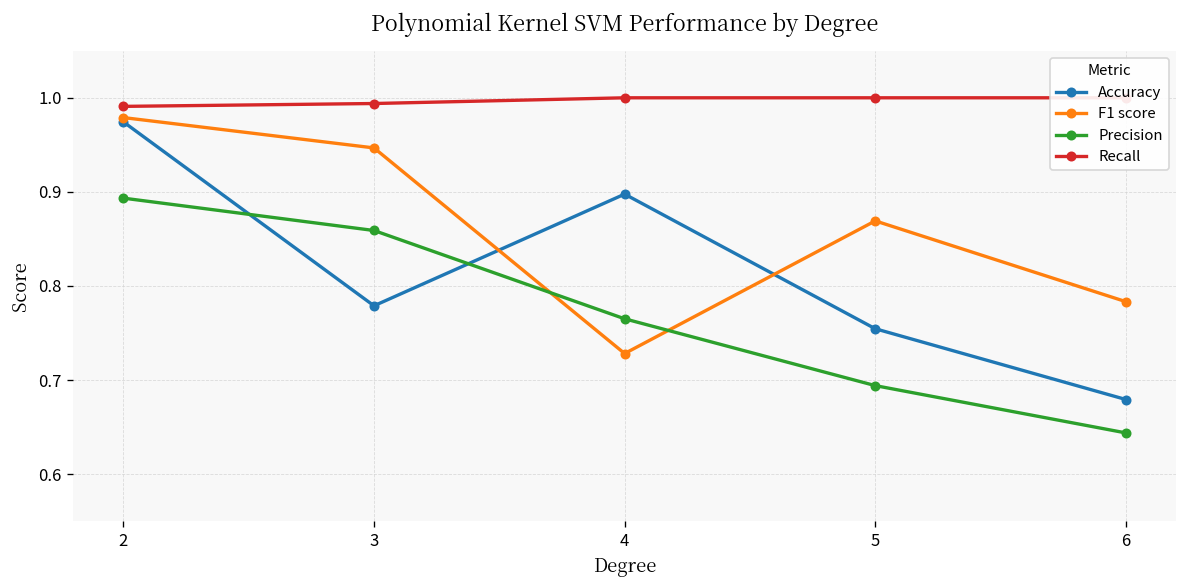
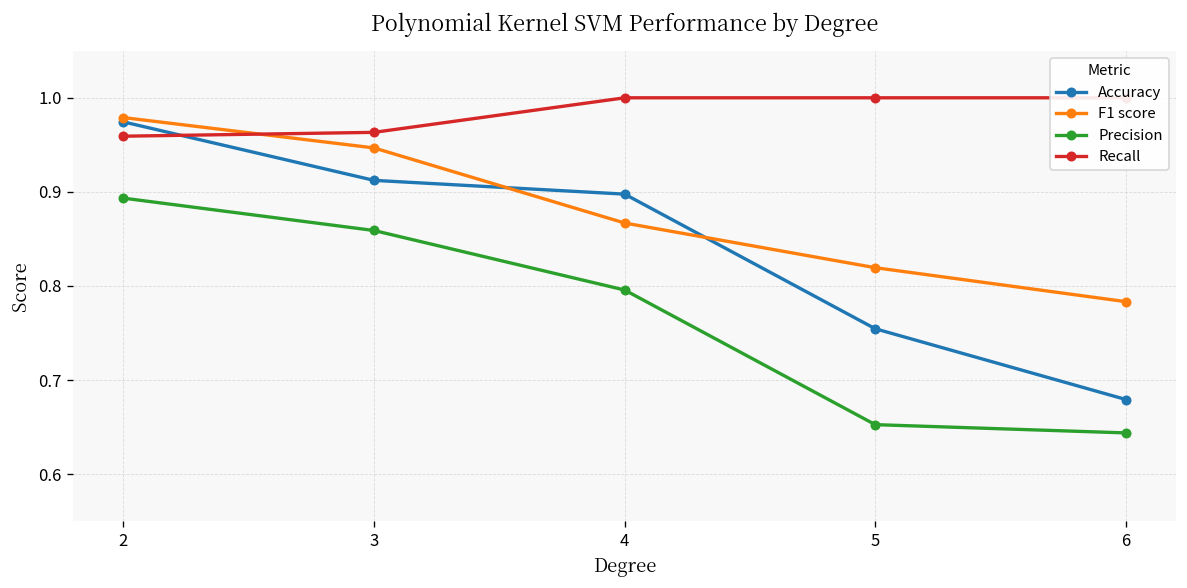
Recall, 2: 0.99 -> 0.96
Accuracy, 3: 0.78 -> 0.91
Recall, 3: 0.99 -> 0.96
F1 score, 4: 0.73 -> 0.87
Precision, 4: 0.77 -> 0.80
F1 score, 5: 0.87 -> 0.82
Precision, 5: 0.69 -> 0.65
